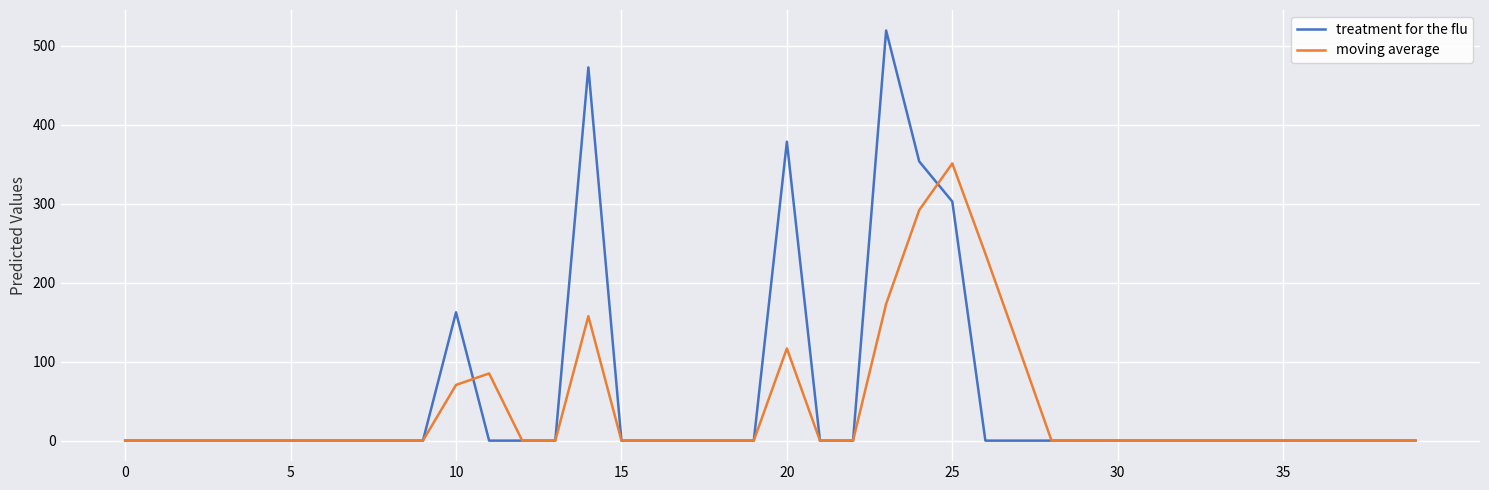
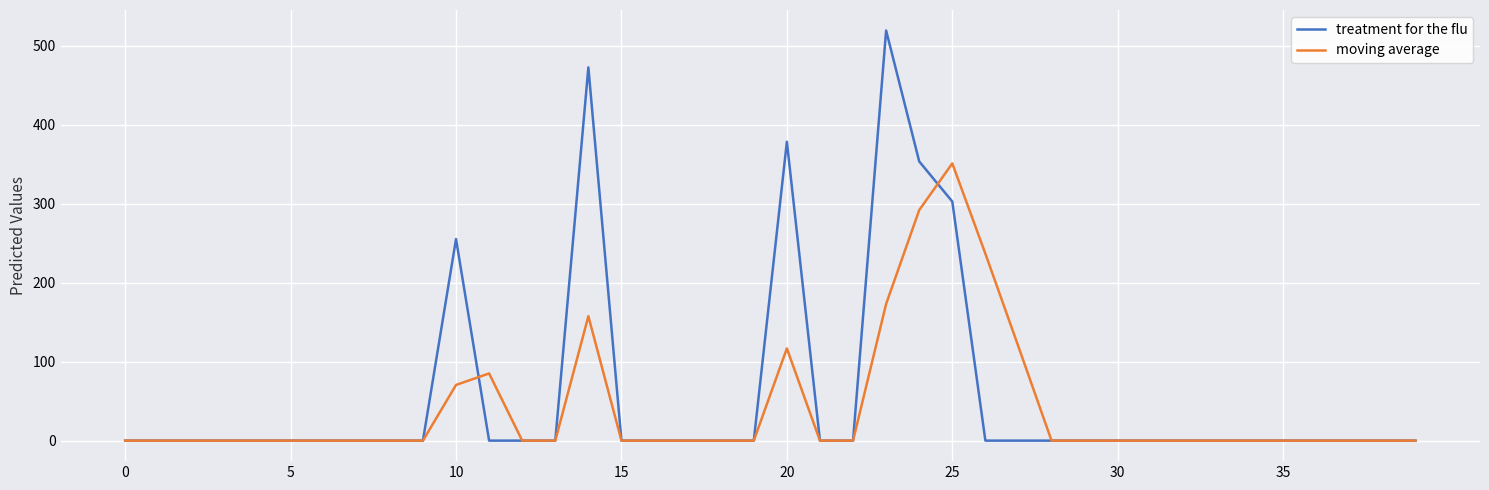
treatment for the flu, 10: 160 -> 260
